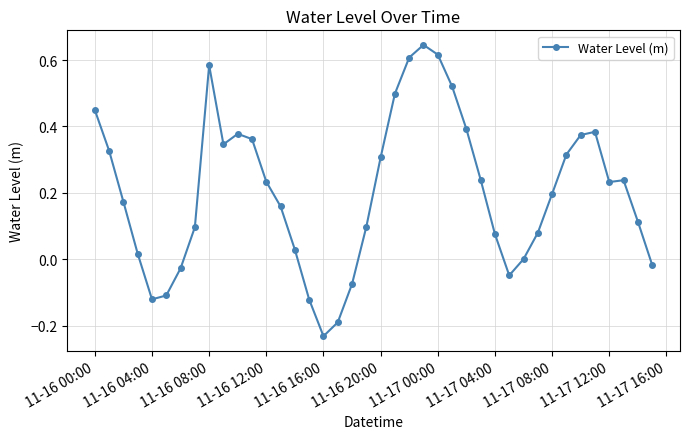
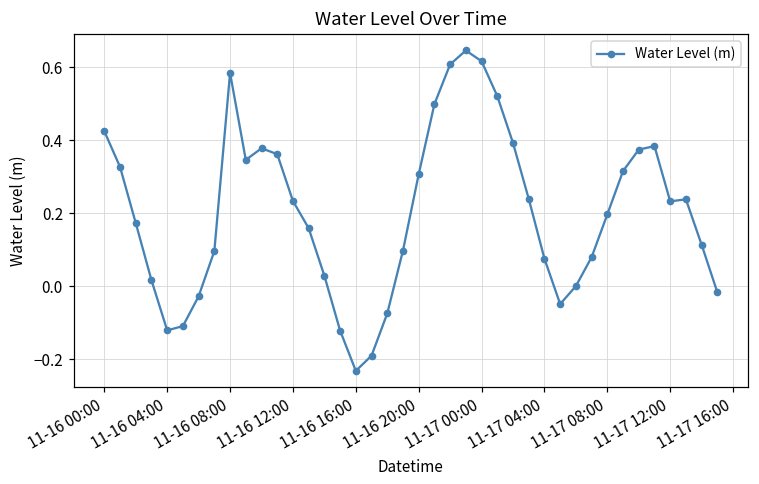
11-16 00:00: 0.45 -> 0.42
